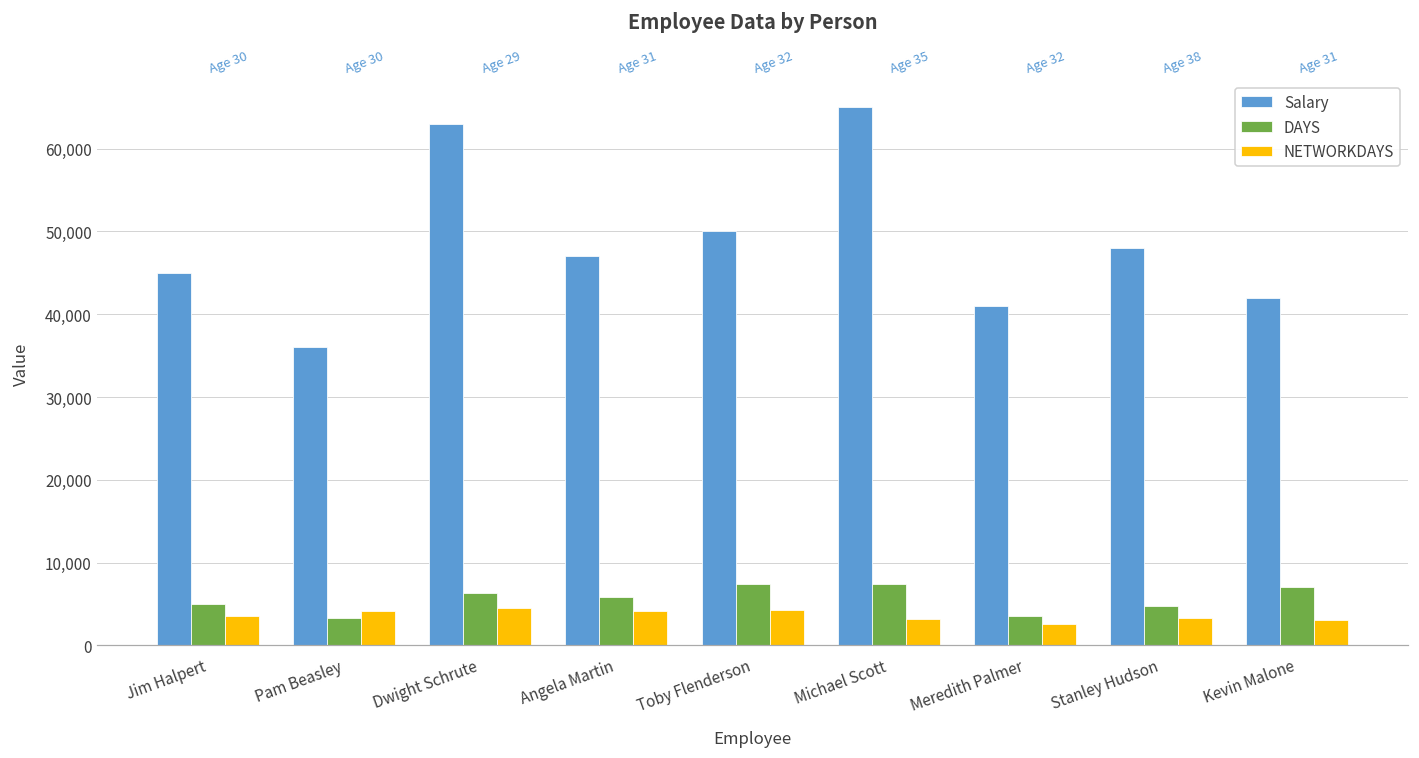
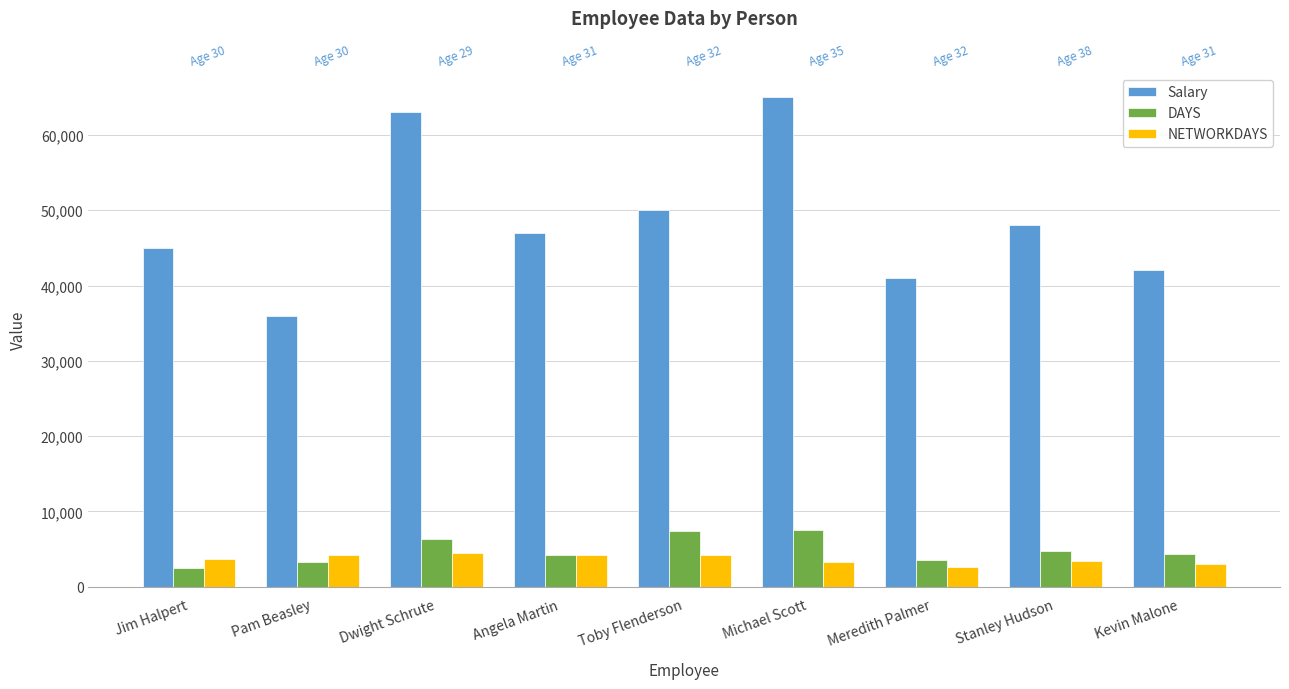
DAYS, Jim Halpert: 5,000 -> 3,000
DAYS, Angela Martin: 6,000 -> 4,000
DAYS, Kevin Malone: 7,000 -> 4,000
